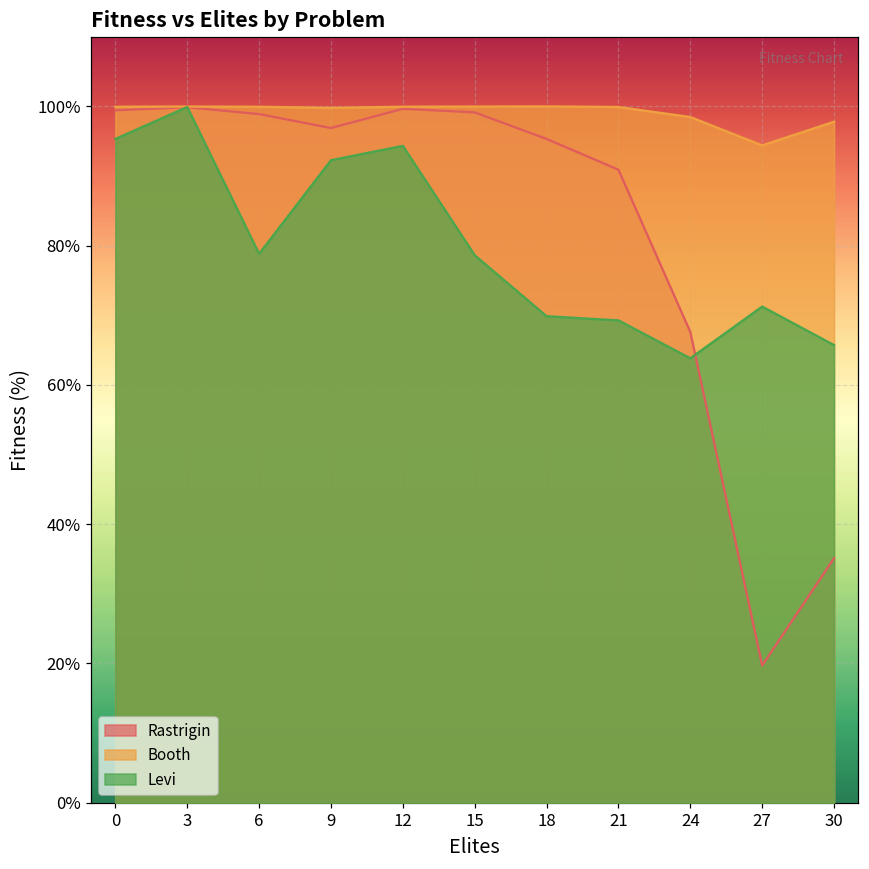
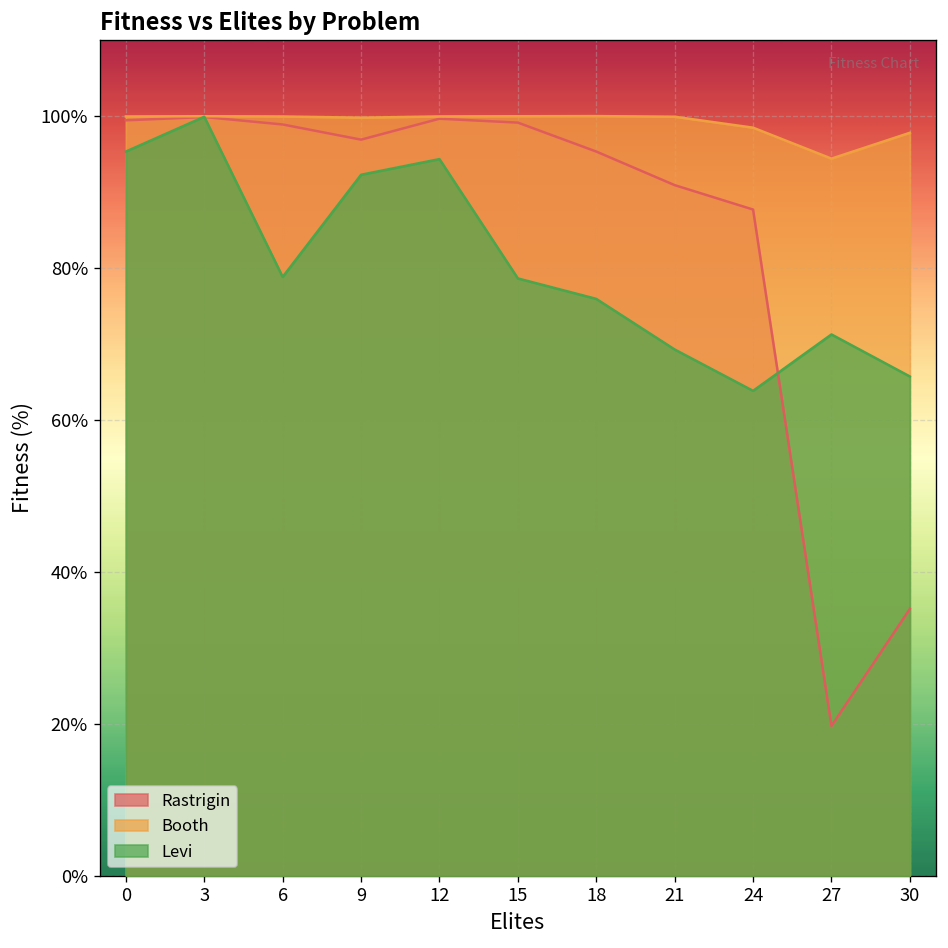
Levi, 18: 70% -> 76%
Rastrigin, 24: 68% -> 88%
